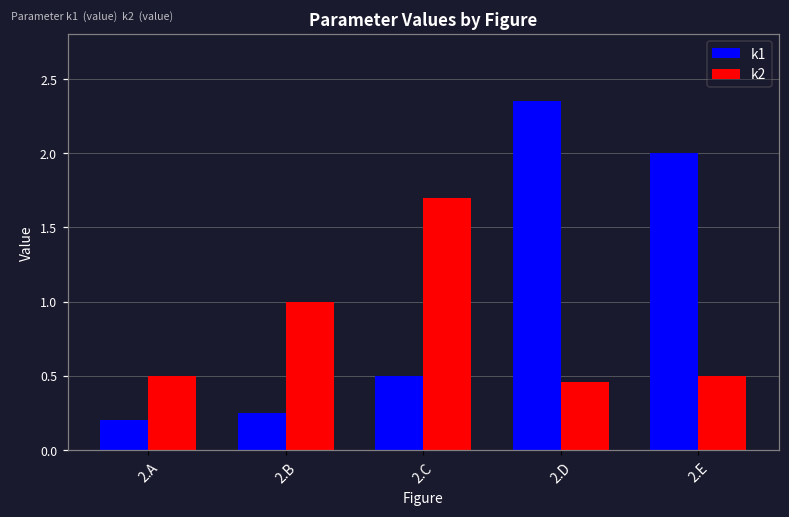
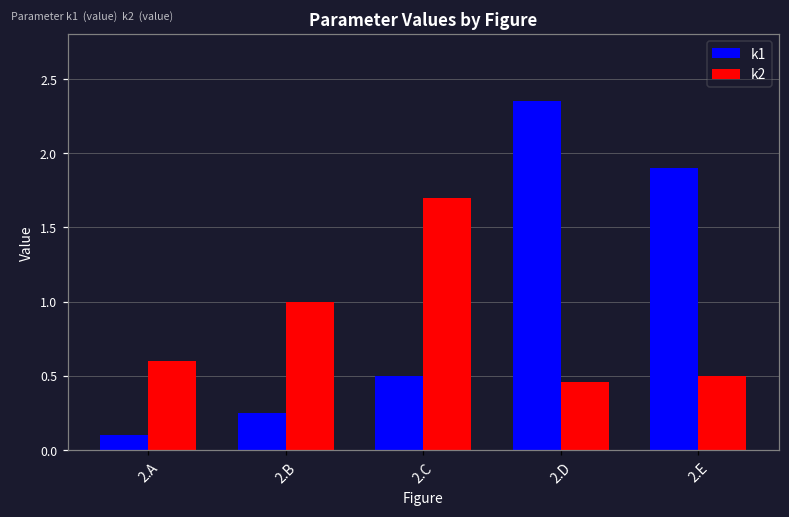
k1, 2.A: 0.2 -> 0.1
k2, 2.A: 0.5 -> 0.6
k1, 2.E: 2.0 -> 1.9
